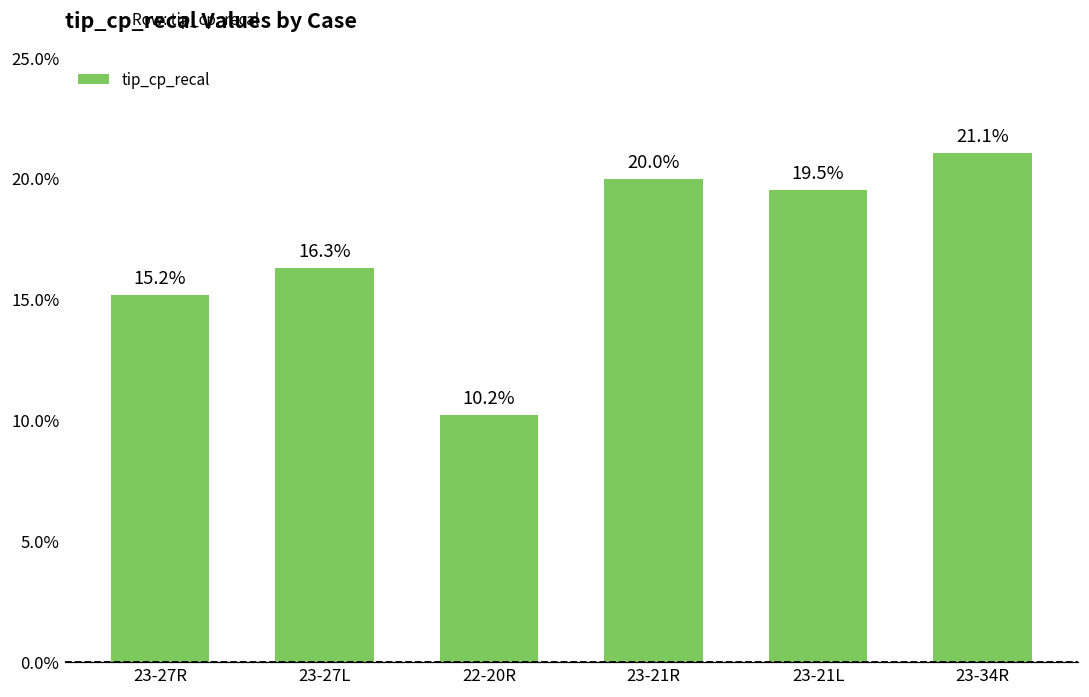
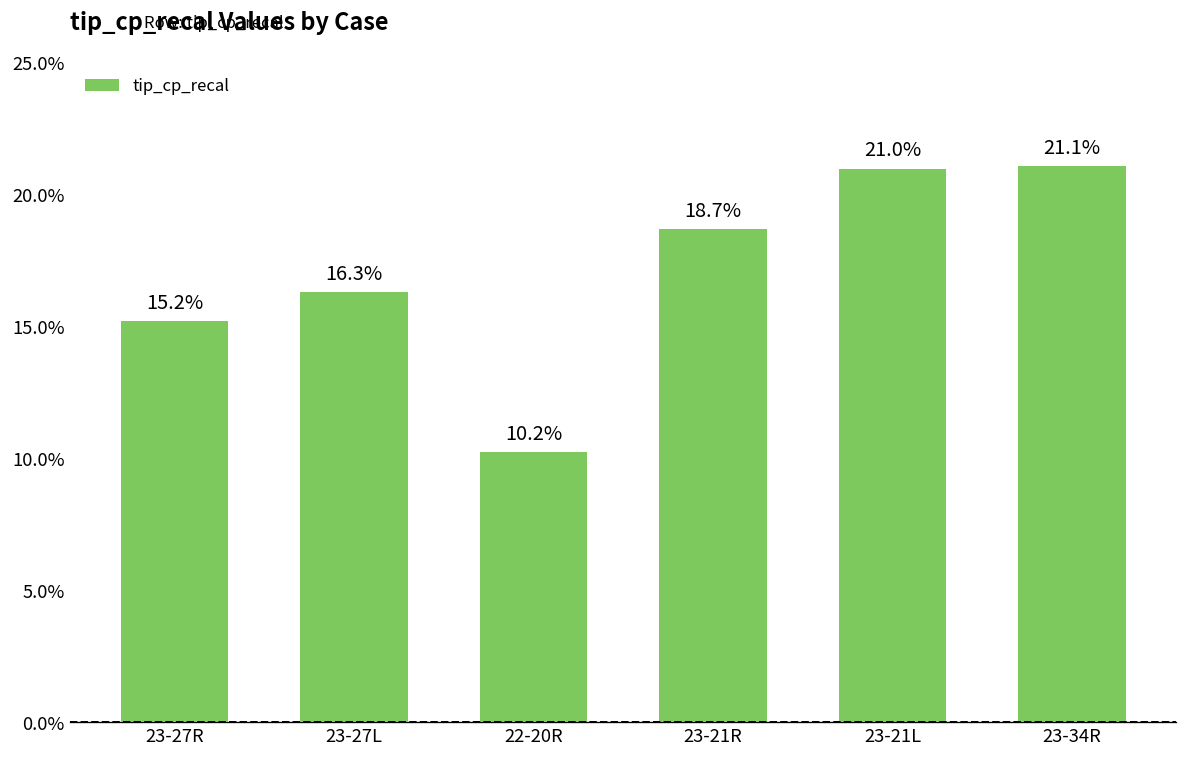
23-21R: 20.0% -> 18.7%
23-21L: 19.5% -> 21.0%
